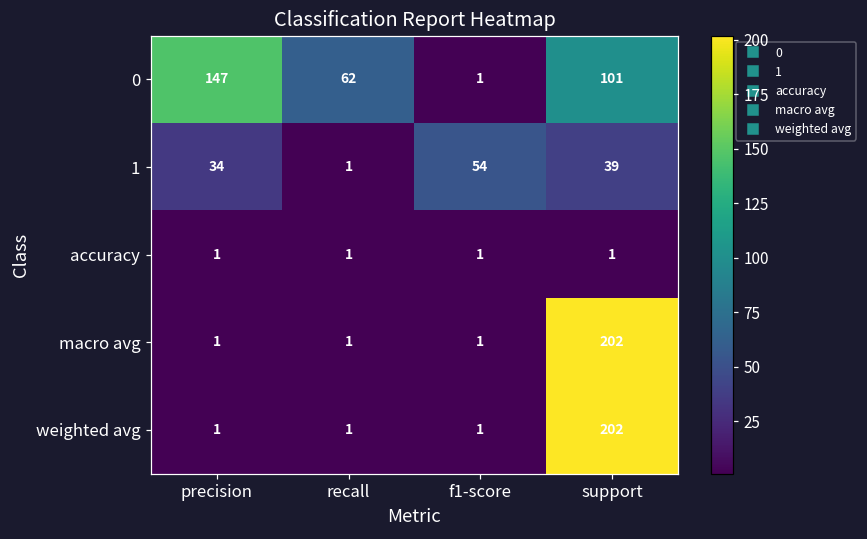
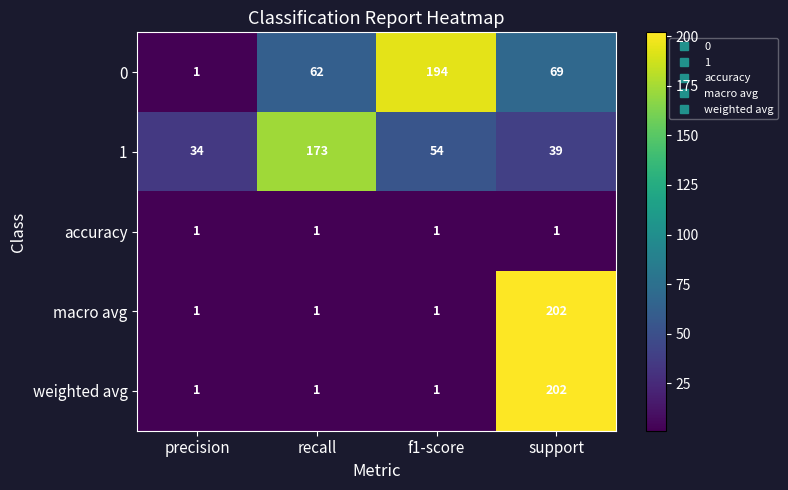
0, precision: 147 -> 1
0, f1-score: 1 -> 194
0, support: 101 -> 69
1, recall: 1 -> 173
